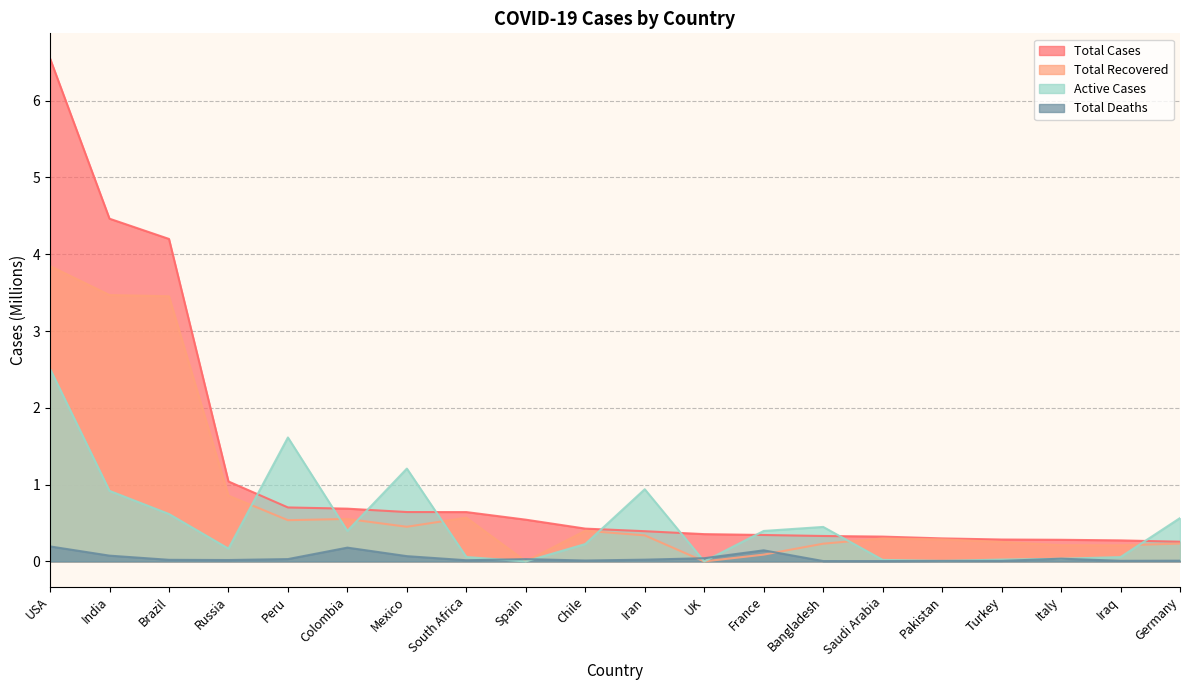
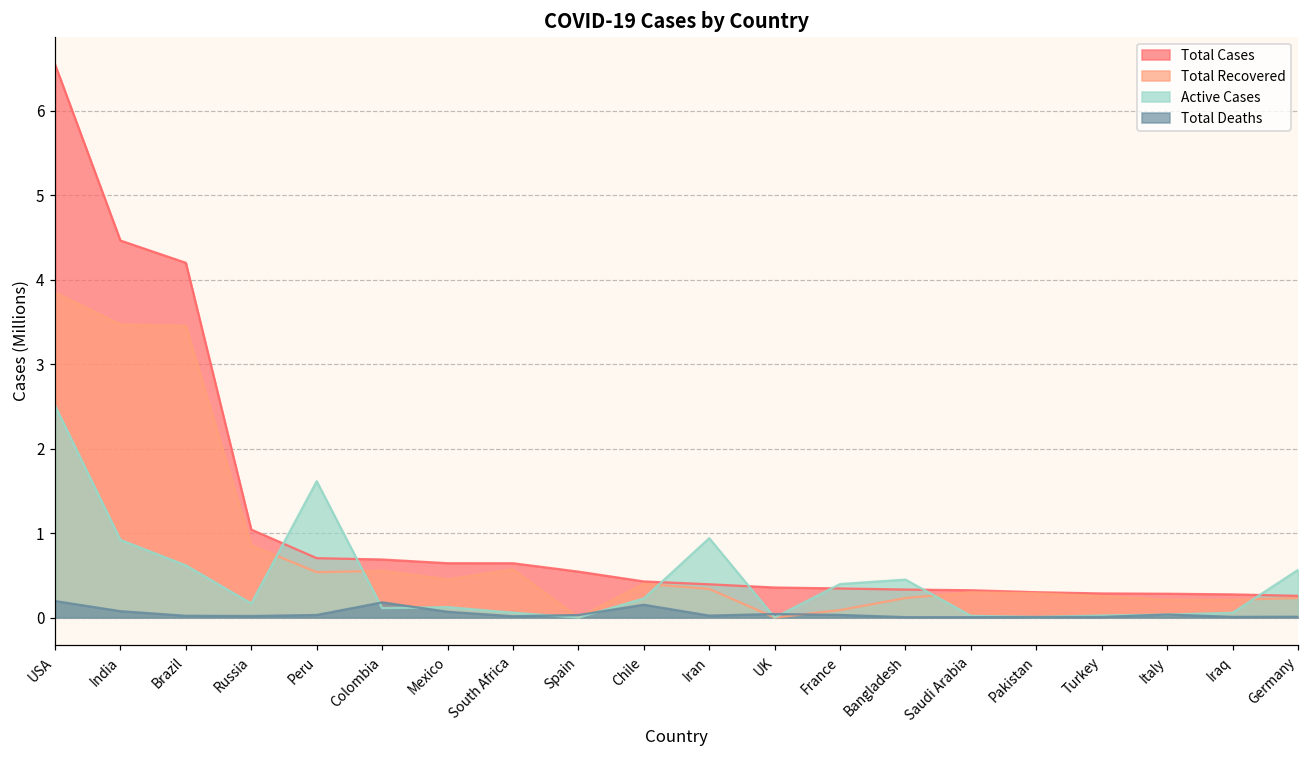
Active Cases, Colombia: 0.4 -> 0.1
Active Cases, Mexico: 1.2 -> 0.1
Total Deaths, Chile: 0.0 -> 0.2
Total Deaths, France: 0.1 -> 0.0
